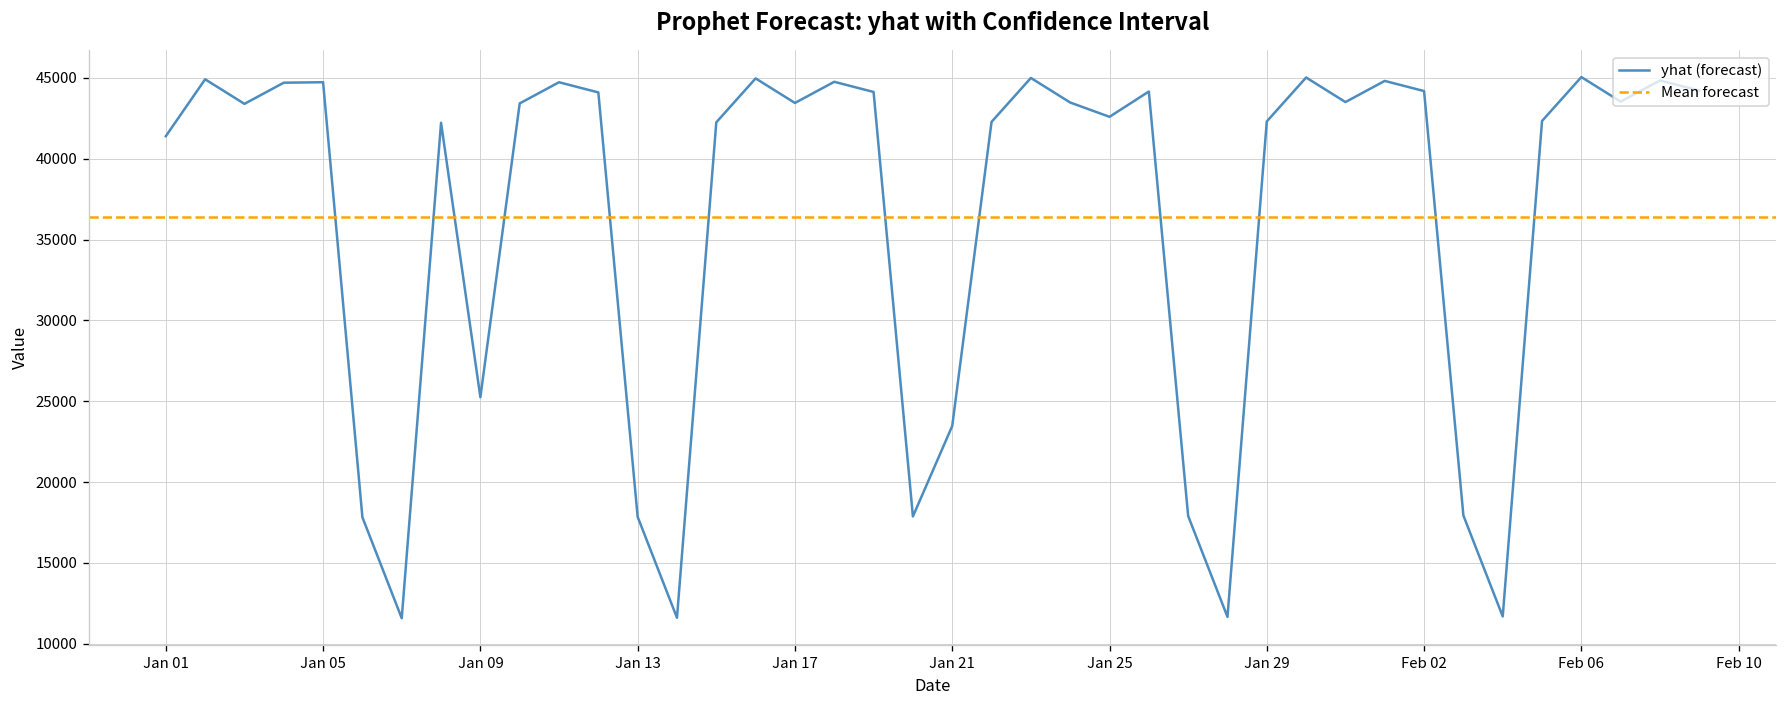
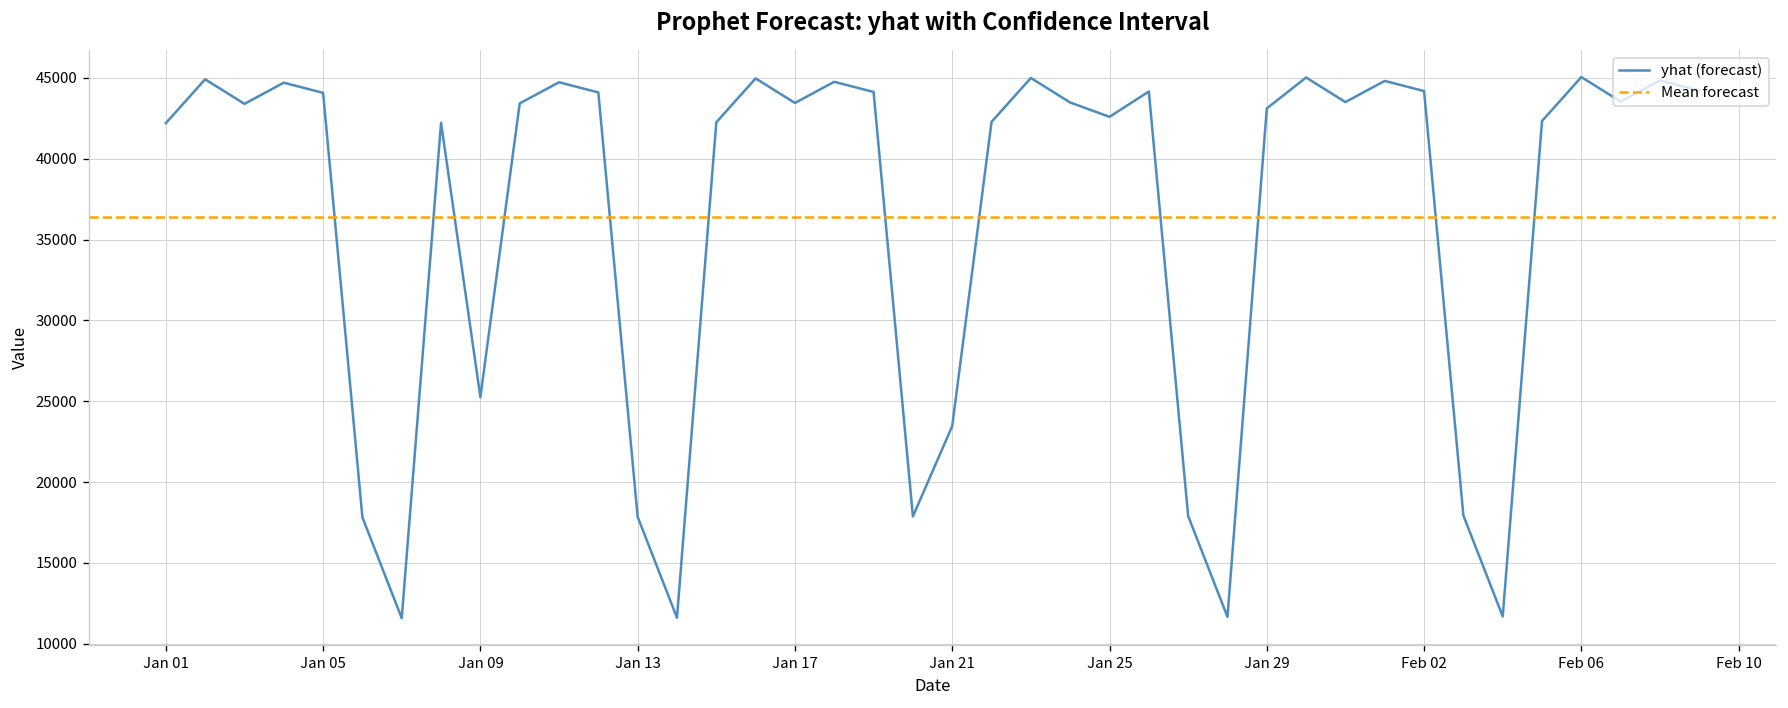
Jan 01: 41400 -> 42200
Jan 05: 44700 -> 44100
Jan 29: 42300 -> 43100
